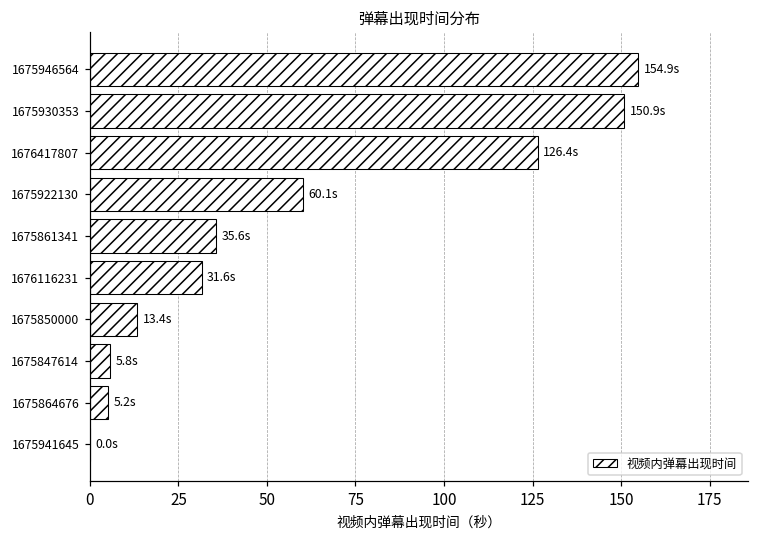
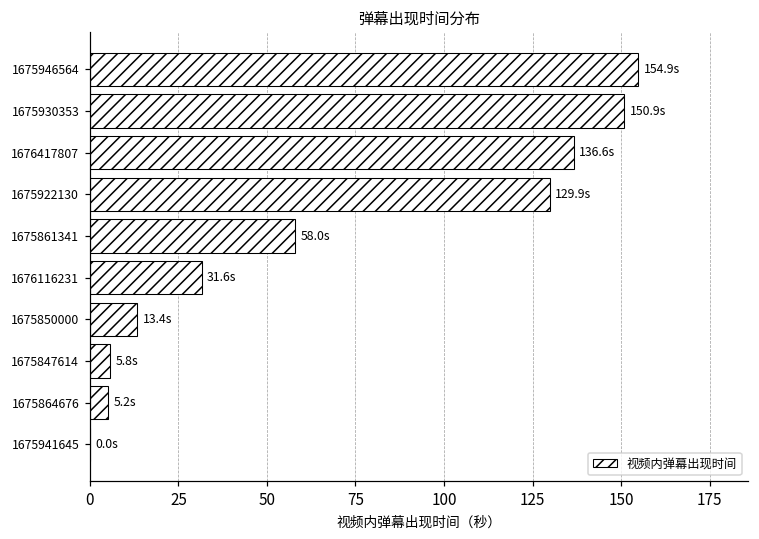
1676417807: 126.4s -> 136.6s
1675922130: 60.1s -> 129.9s
1675861341: 35.6s -> 58.0s
